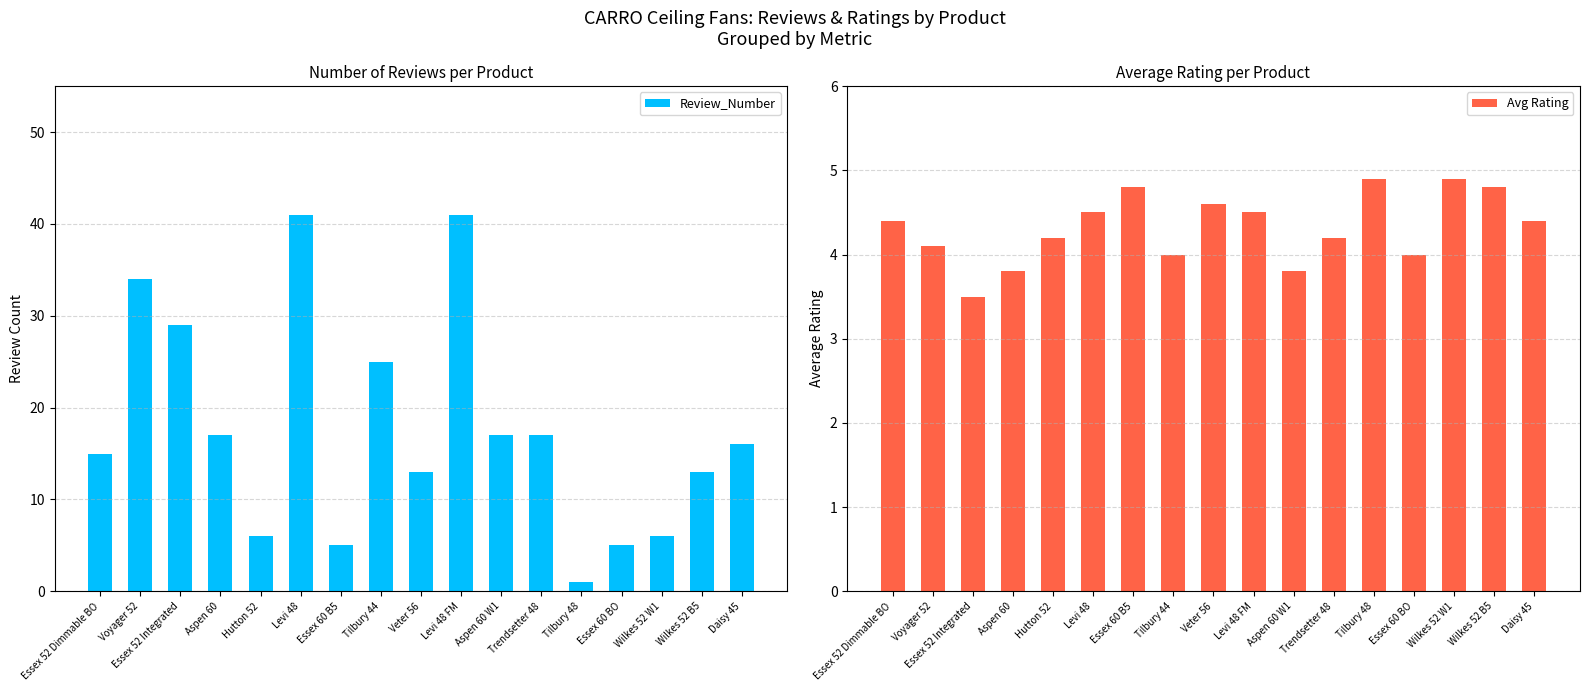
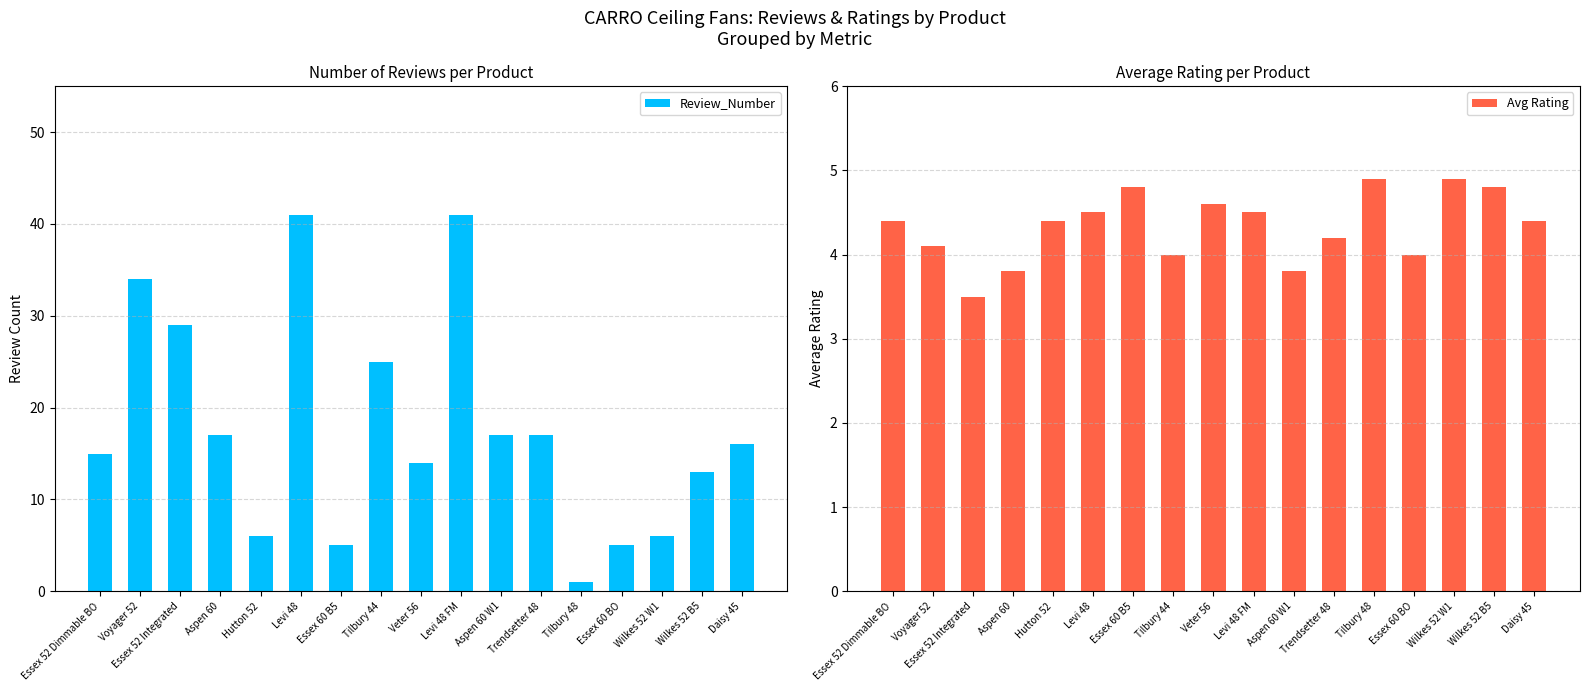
Number of Reviews per Product, Veter 56: 13 -> 14
Average Rating per Product, Hutton 52: 4.2 -> 4.4
